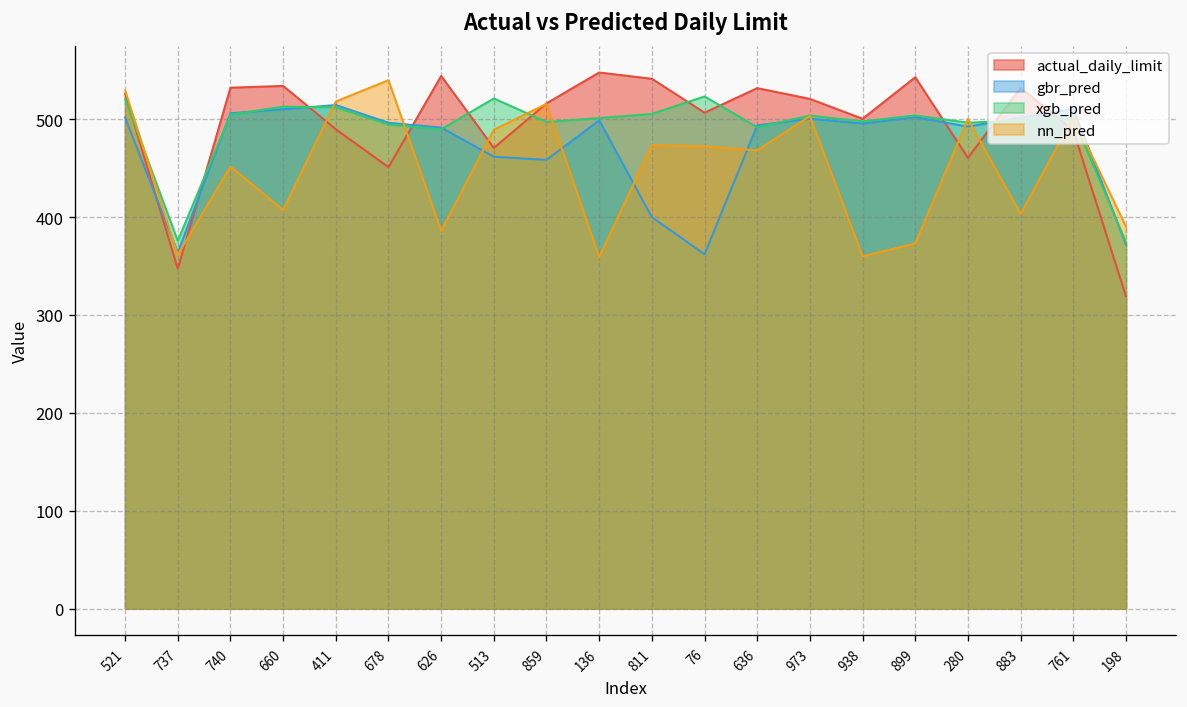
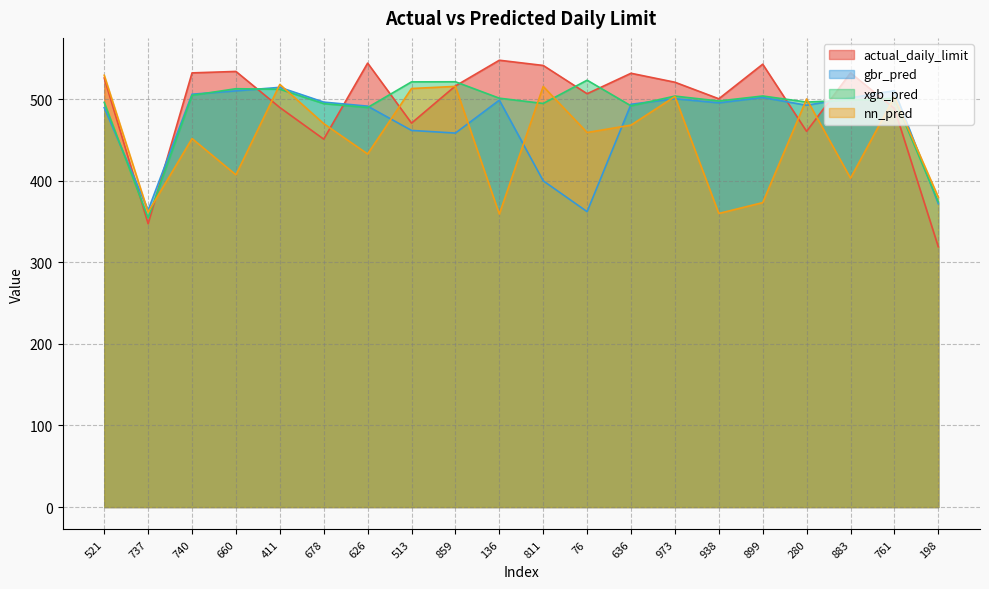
gbr_pred, 521: 500 -> 490
xgb_pred, 521: 520 -> 500
xgb_pred, 737: 380 -> 350
nn_pred, 678: 540 -> 470
nn_pred, 626: 390 -> 430
nn_pred, 513: 490 -> 510
xgb_pred, 859: 500 -> 520
xgb_pred, 811: 510 -> 490
nn_pred, 811: 470 -> 520
nn_pred, 76: 470 -> 460
nn_pred, 198: 390 -> 380
